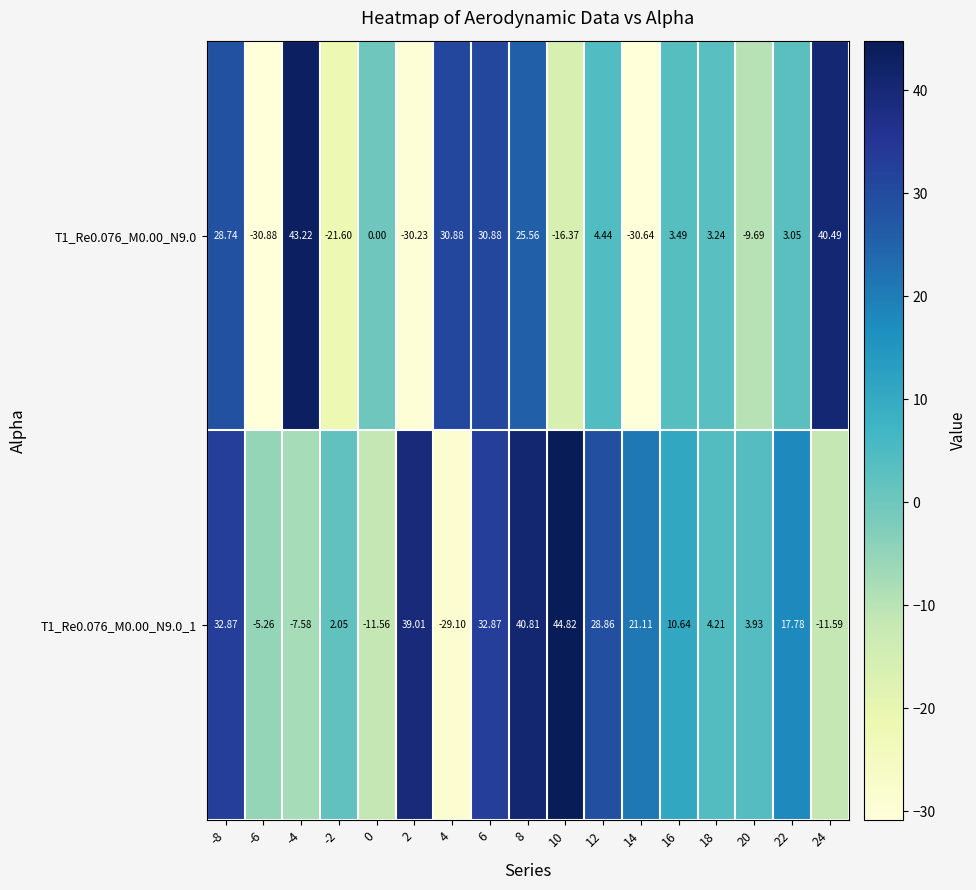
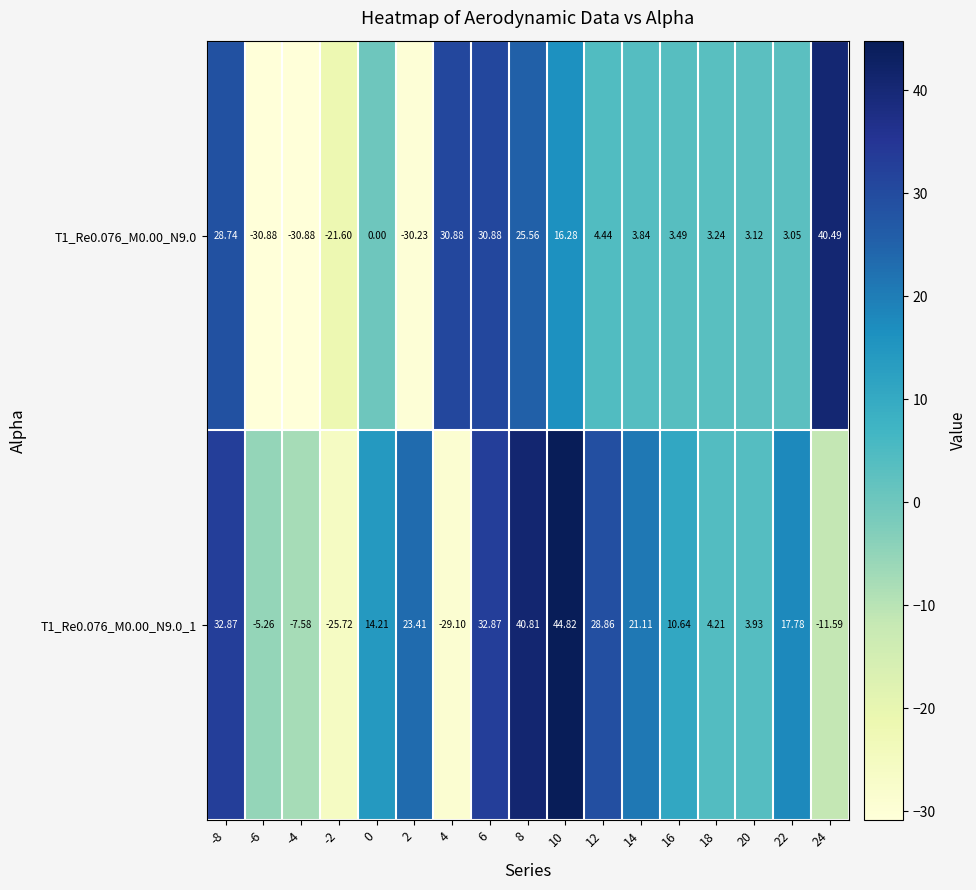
T1_Re0.076_M0.00_N9.0, -4: 43.22 -> -30.88
T1_Re0.076_M0.00_N9.0, 10: -16.37 -> 16.28
T1_Re0.076_M0.00_N9.0, 14: -30.64 -> 3.84
T1_Re0.076_M0.00_N9.0, 20: -9.69 -> 3.12
T1_Re0.076_M0.00_N9.0_1, -2: 2.05 -> -25.72
T1_Re0.076_M0.00_N9.0_1, 0: -11.56 -> 14.21
T1_Re0.076_M0.00_N9.0_1, 2: 39.01 -> 23.41
